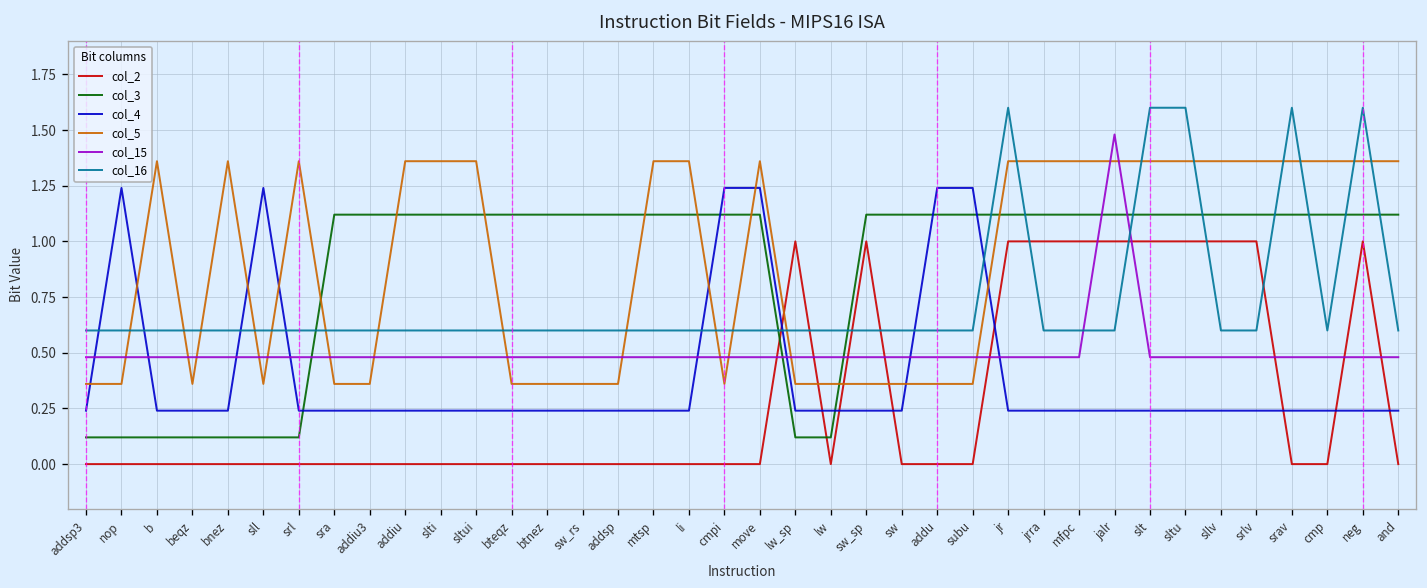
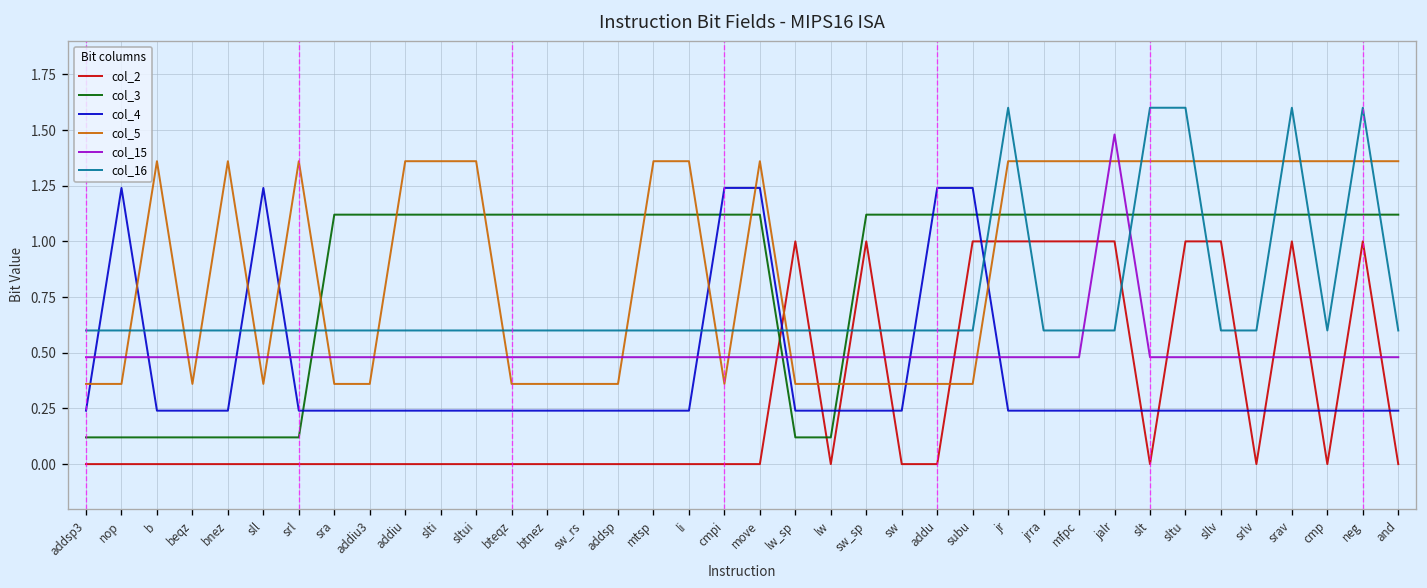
col_2, subu: 0 -> 1
col_2, slt: 1 -> 0
col_2, srlv: 1 -> 0
col_2, srav: 0 -> 1
